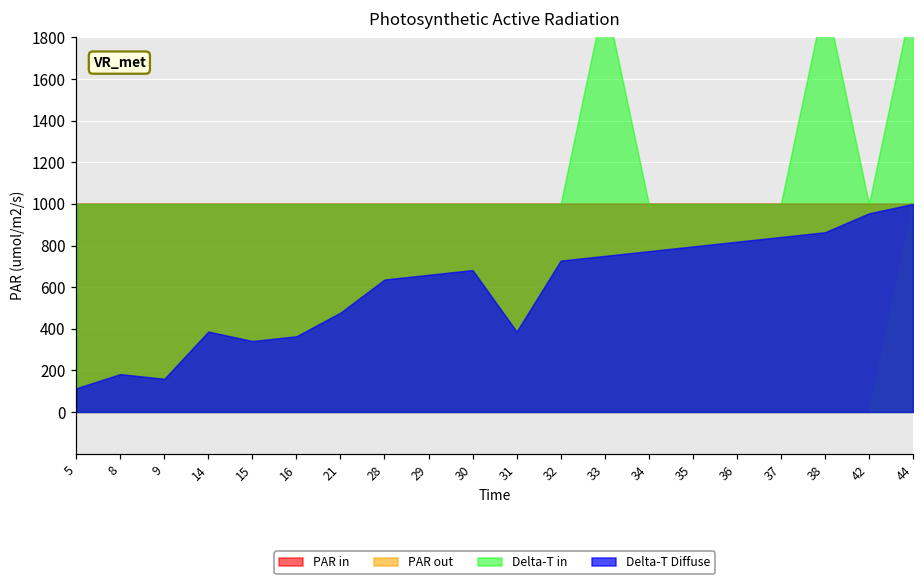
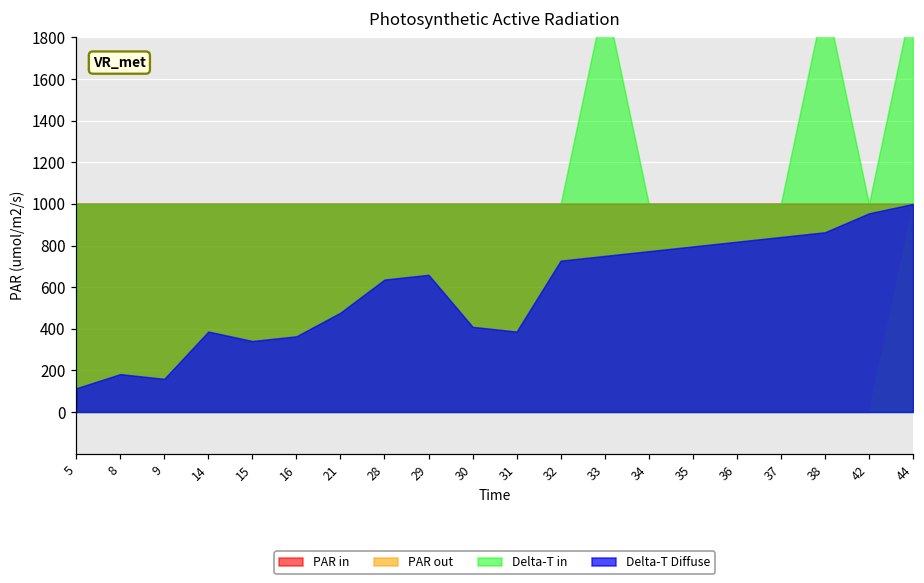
Delta-T Diffuse, 30: 680 -> 410
